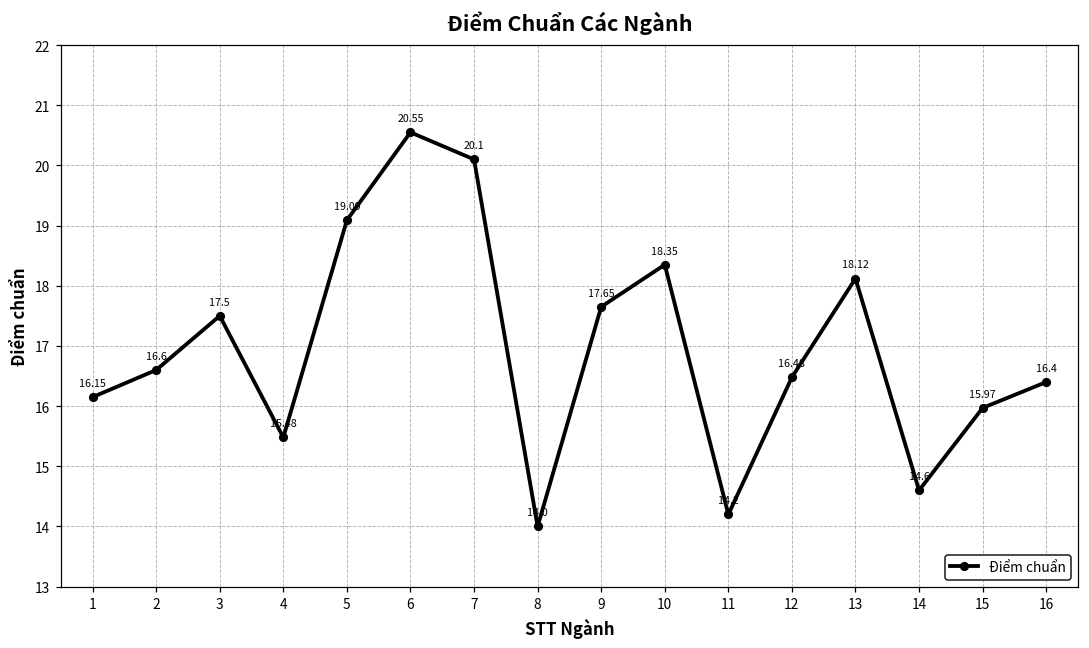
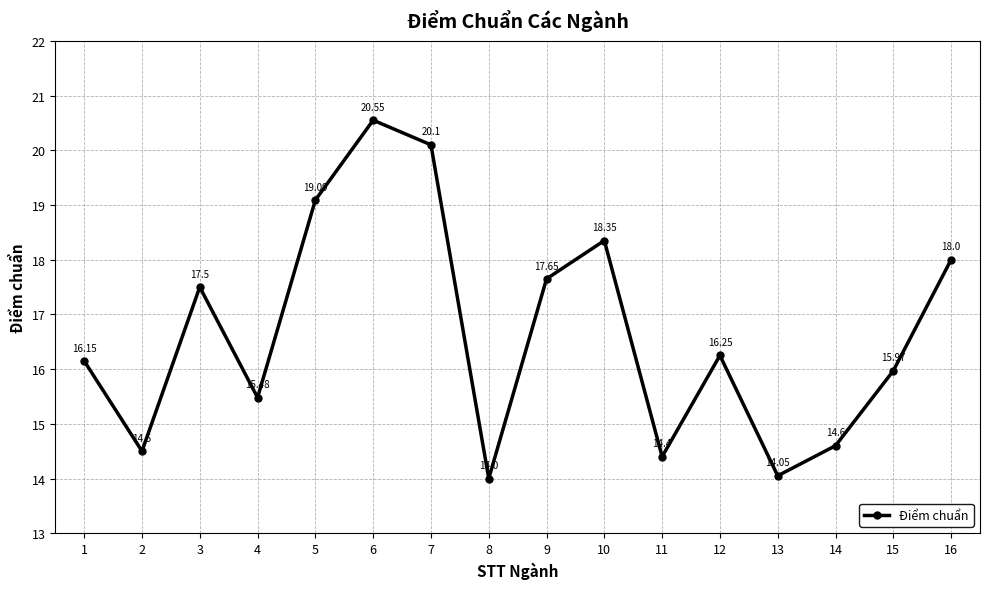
2: 16.6 -> 14.5
11: 14.2 -> 14.4
12: 16.48 -> 16.25
13: 18.12 -> 14.05
16: 16.4 -> 18.0
